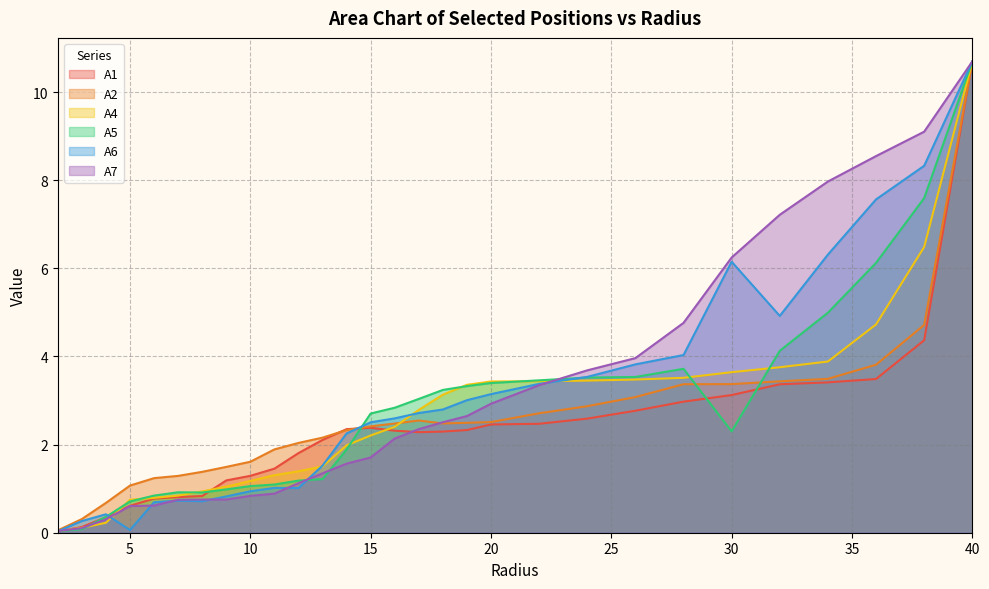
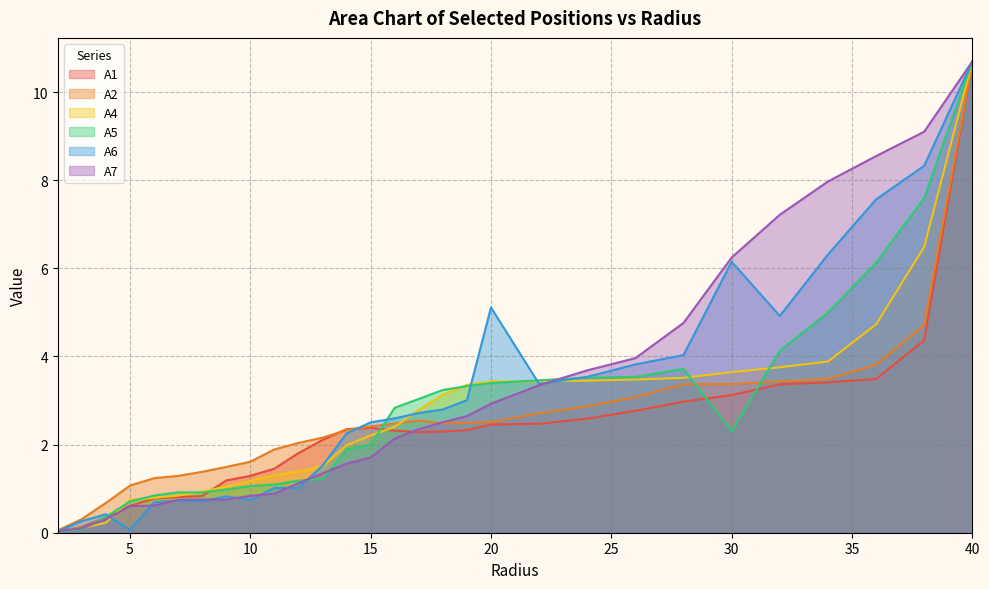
A6, 10: 0.9 -> 0.7
A5, 15: 2.7 -> 2.0
A6, 20: 3.1 -> 5.1
